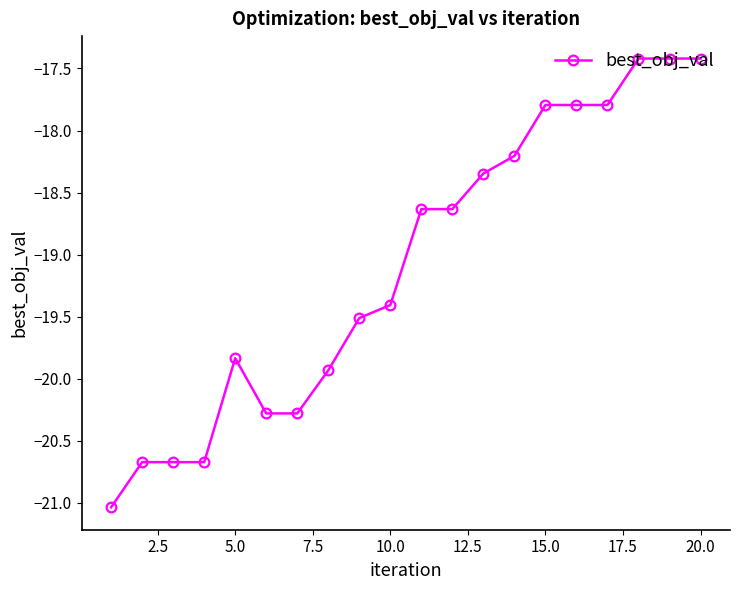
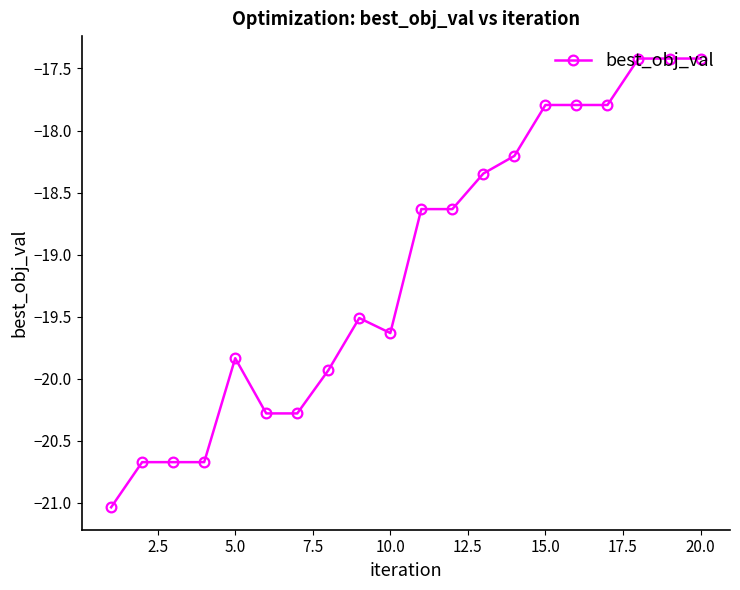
10.0: -19.41 -> -19.63
